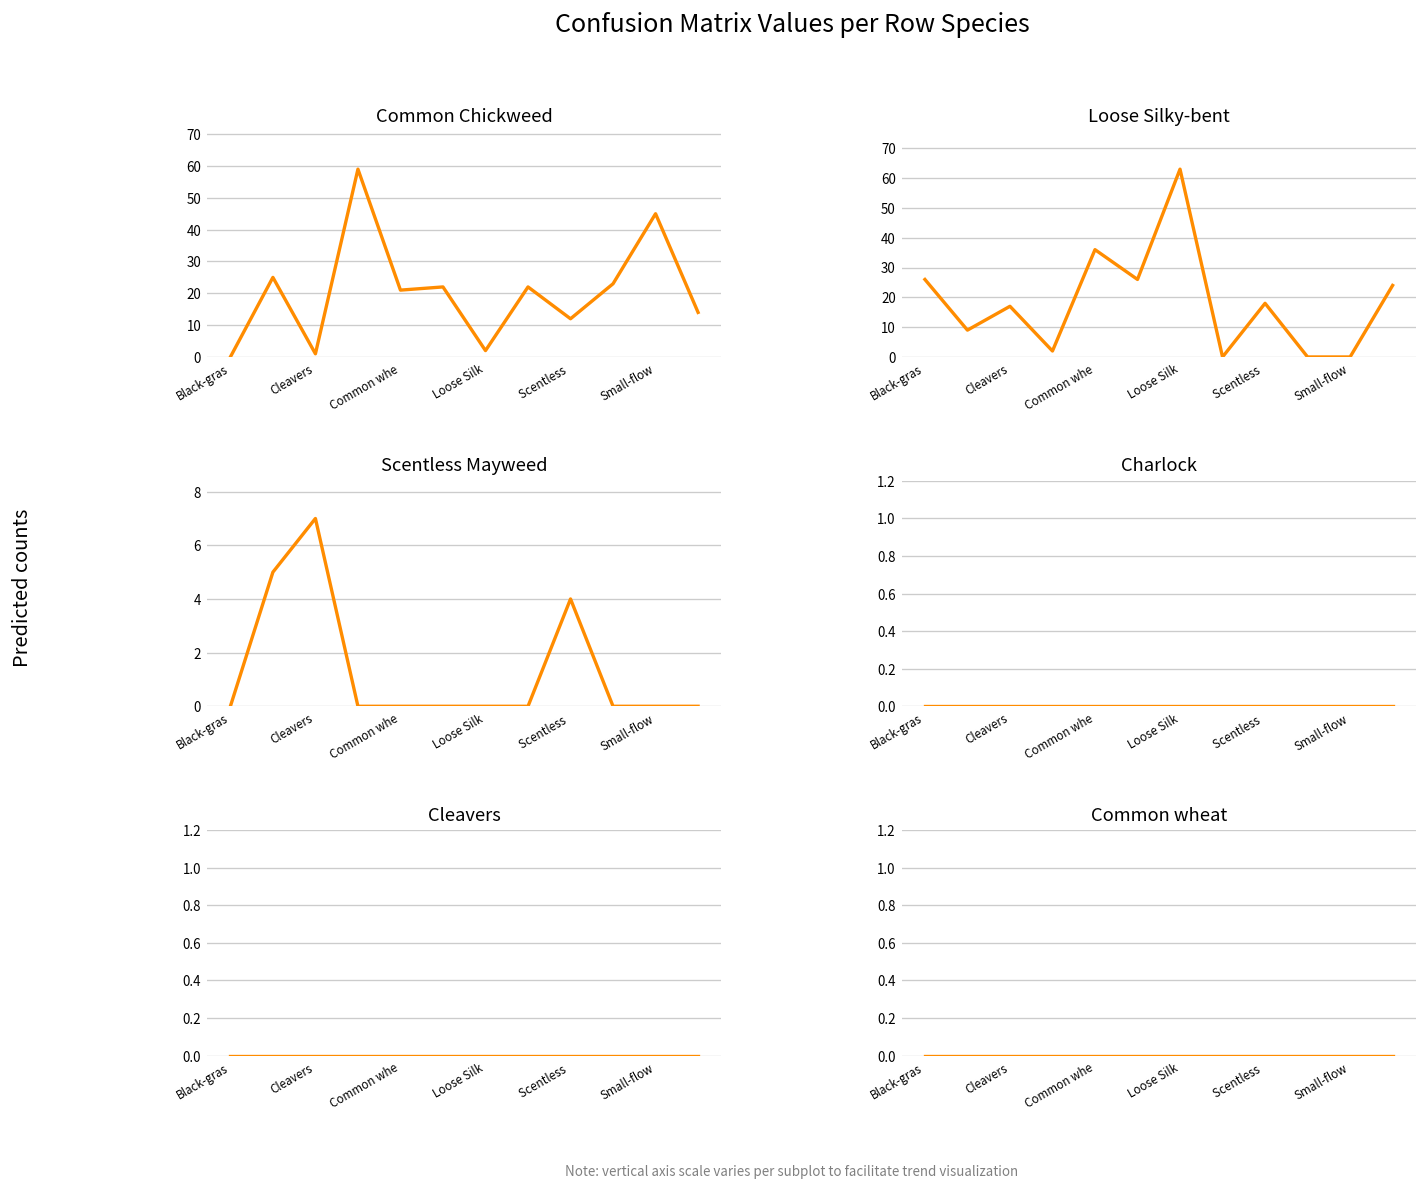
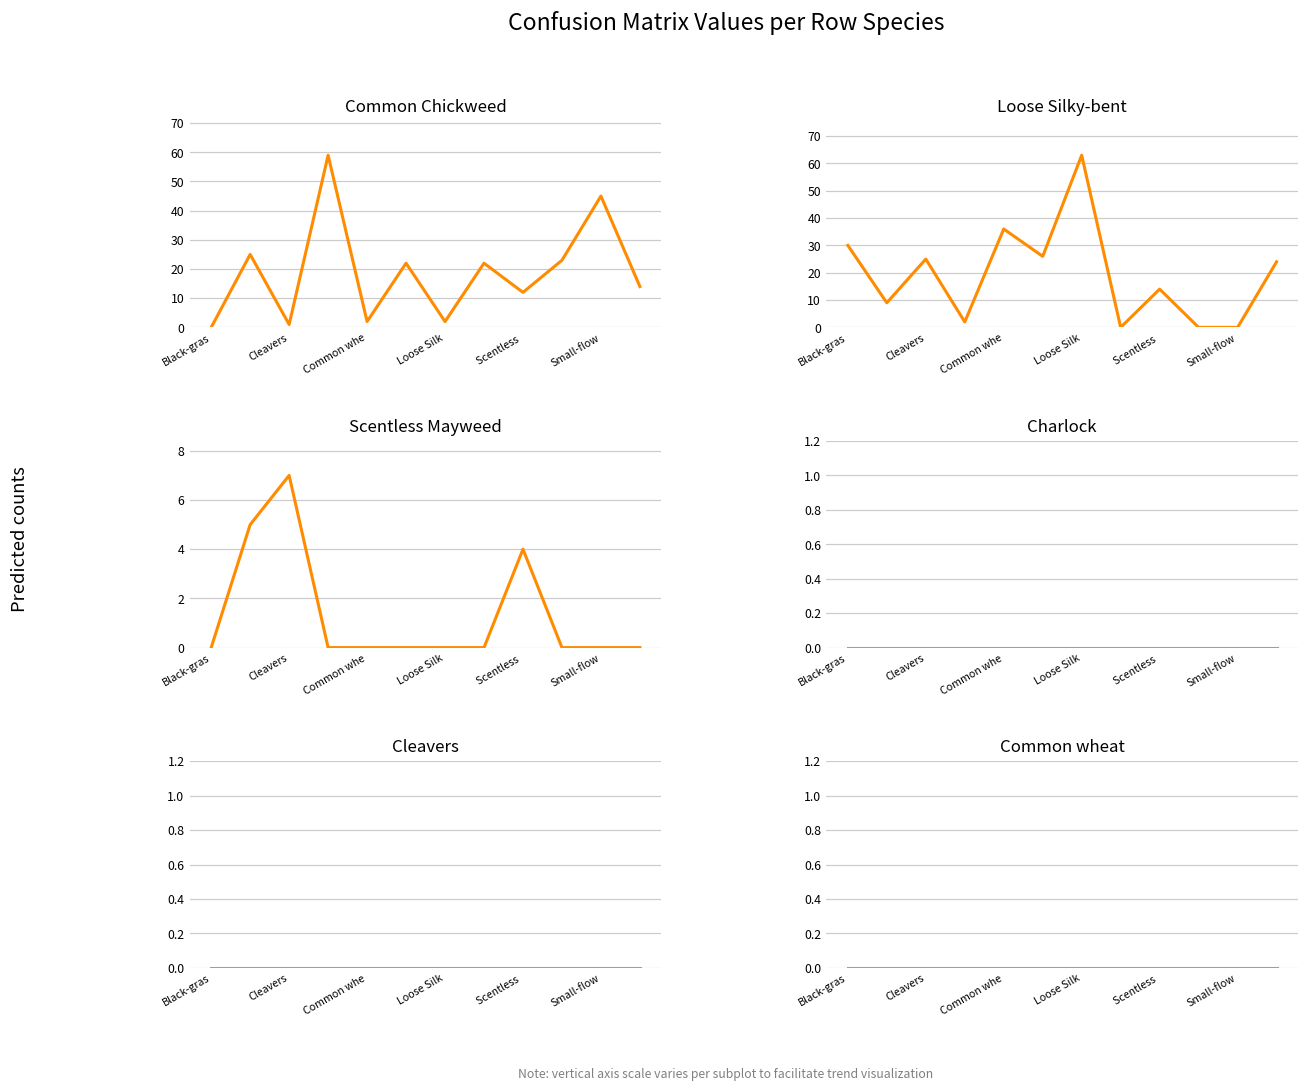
Common Chickweed, Common whe: 21 -> 2
Loose Silky-bent, Black-gras: 26 -> 30
Loose Silky-bent, Cleavers: 17 -> 25
Loose Silky-bent, Scentless: 18 -> 14
